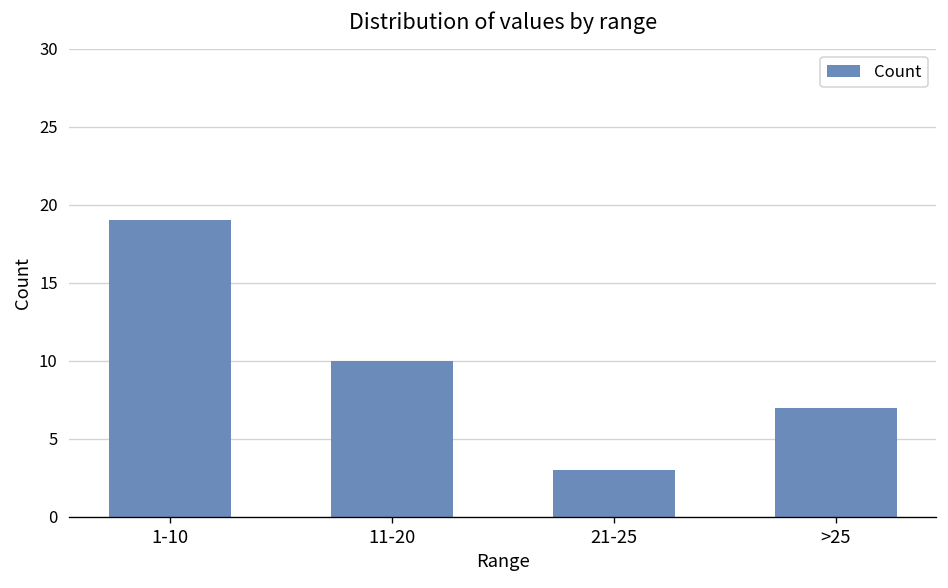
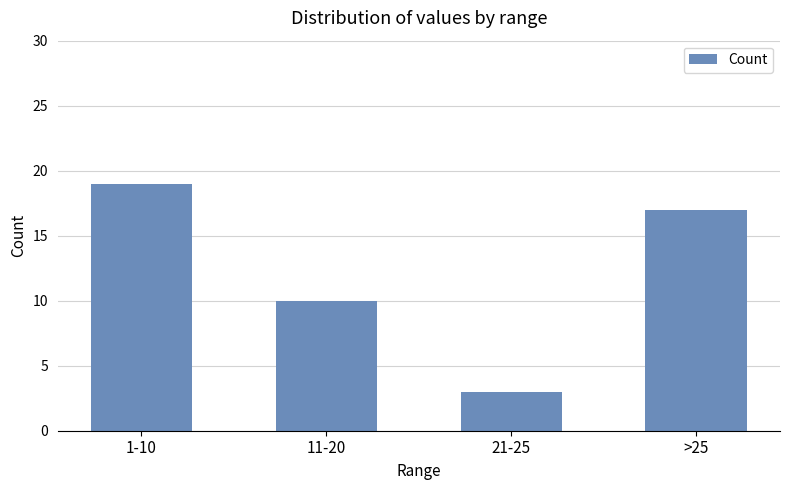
>25: 7 -> 17
